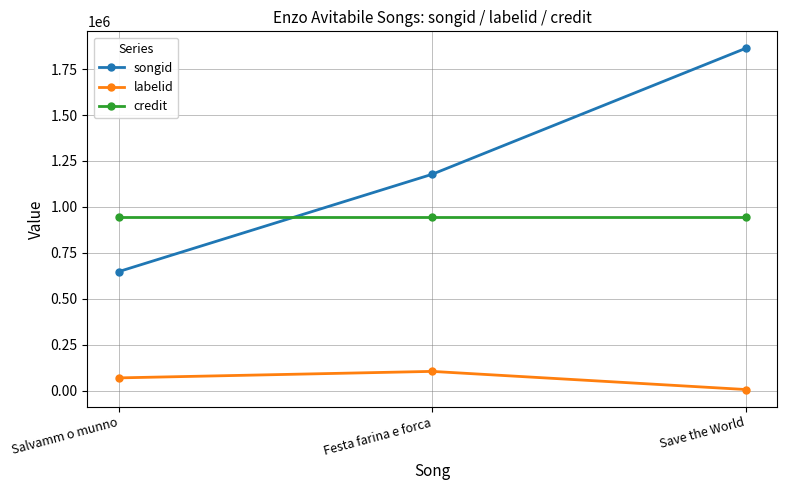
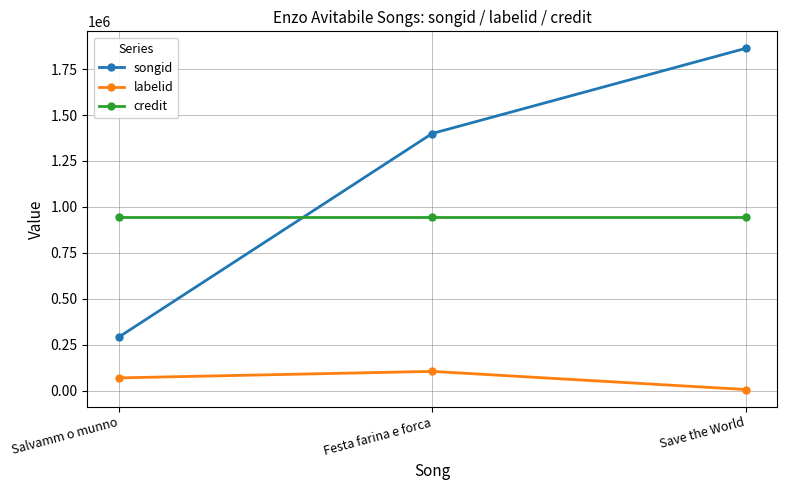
songid, Salvamm o munno: 650000 -> 290000
songid, Festa farina e forca: 1180000 -> 1400000
